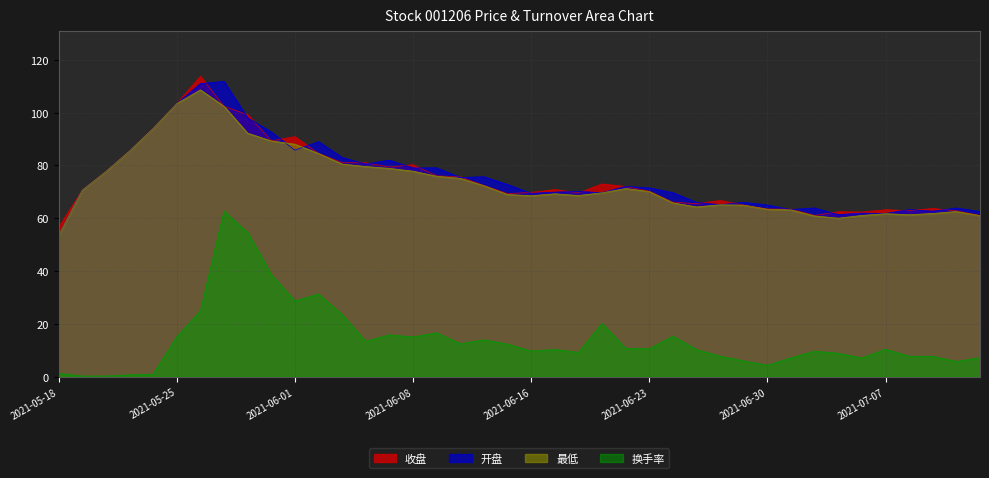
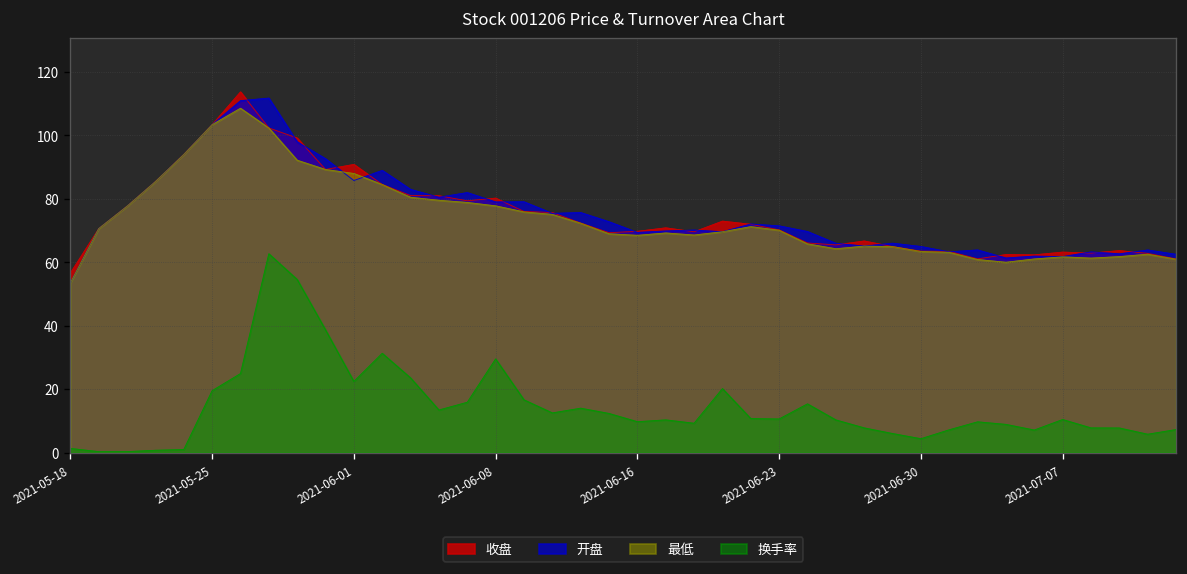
换手率, 2021-05-25: 15 -> 20
换手率, 2021-06-01: 29 -> 22
换手率, 2021-06-08: 15 -> 30
